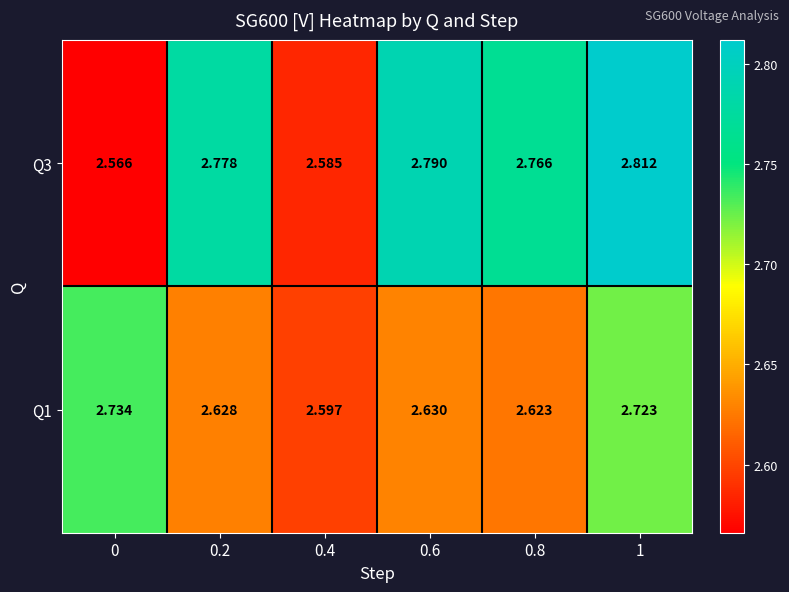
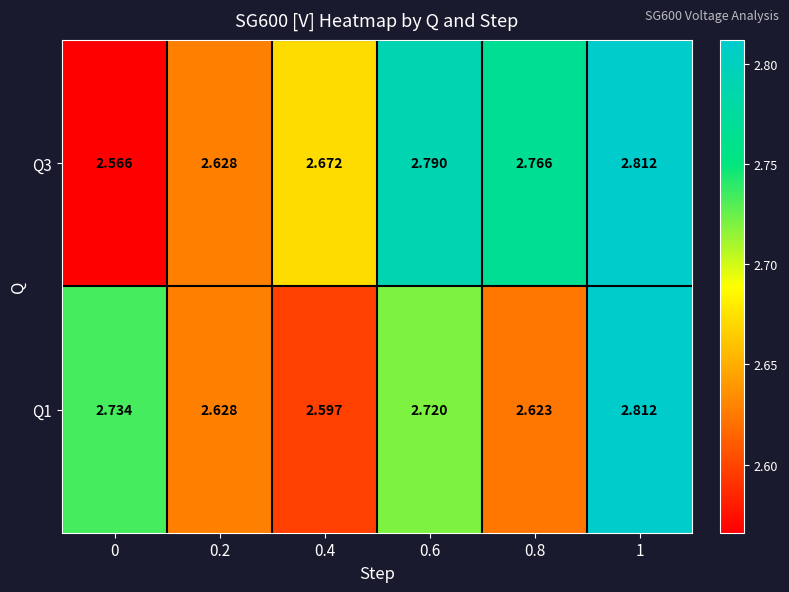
Q3, 0.2: 2.778 -> 2.628
Q3, 0.4: 2.585 -> 2.672
Q1, 0.6: 2.630 -> 2.720
Q1, 1: 2.723 -> 2.812
